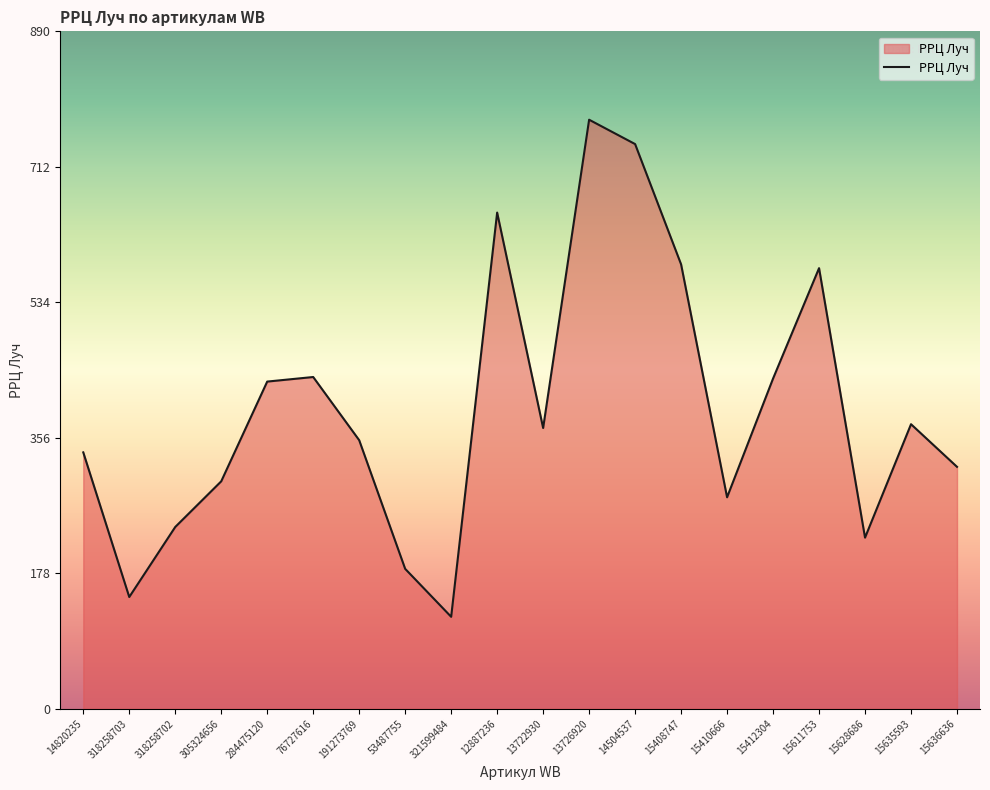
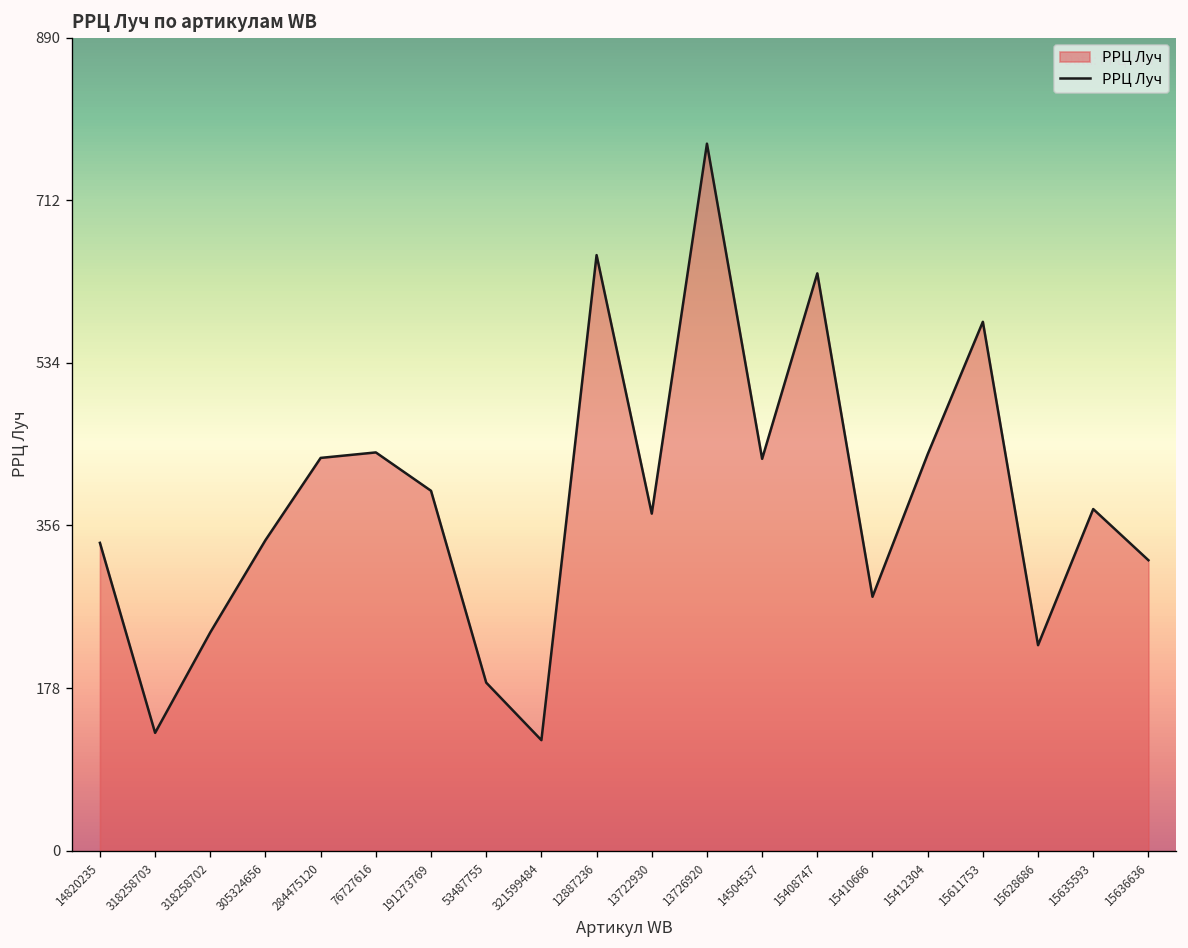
318258703: 150 -> 130
305324656: 300 -> 340
191273769: 350 -> 390
14504537: 740 -> 430
15408747: 580 -> 630
